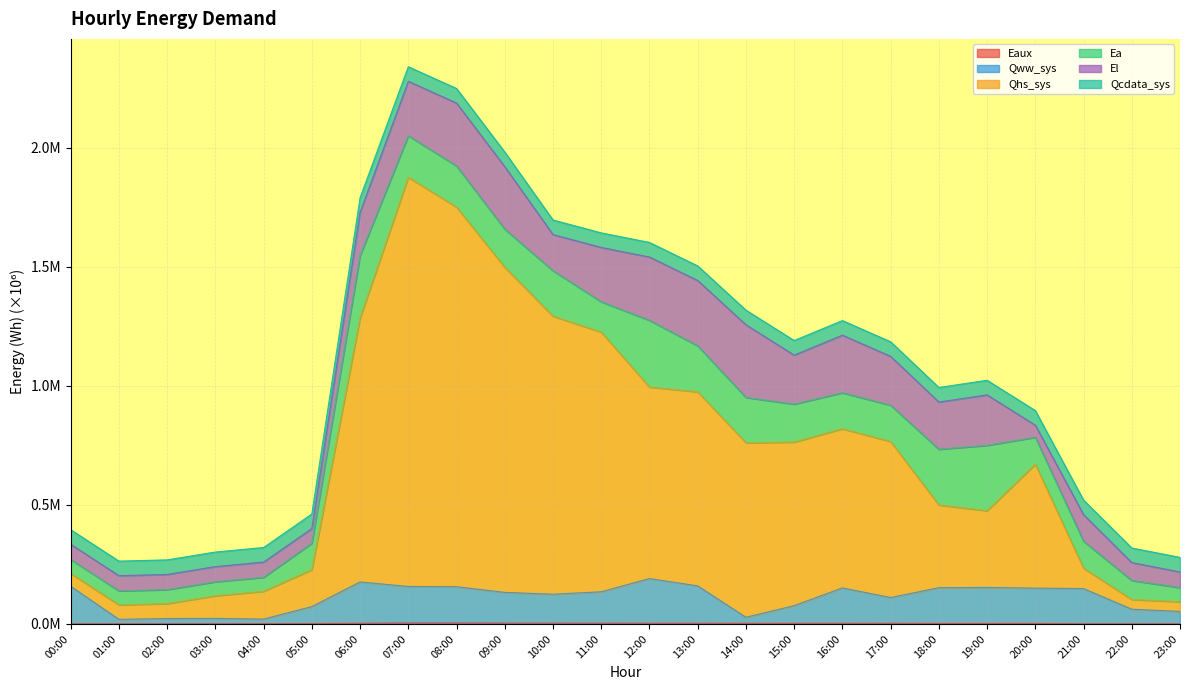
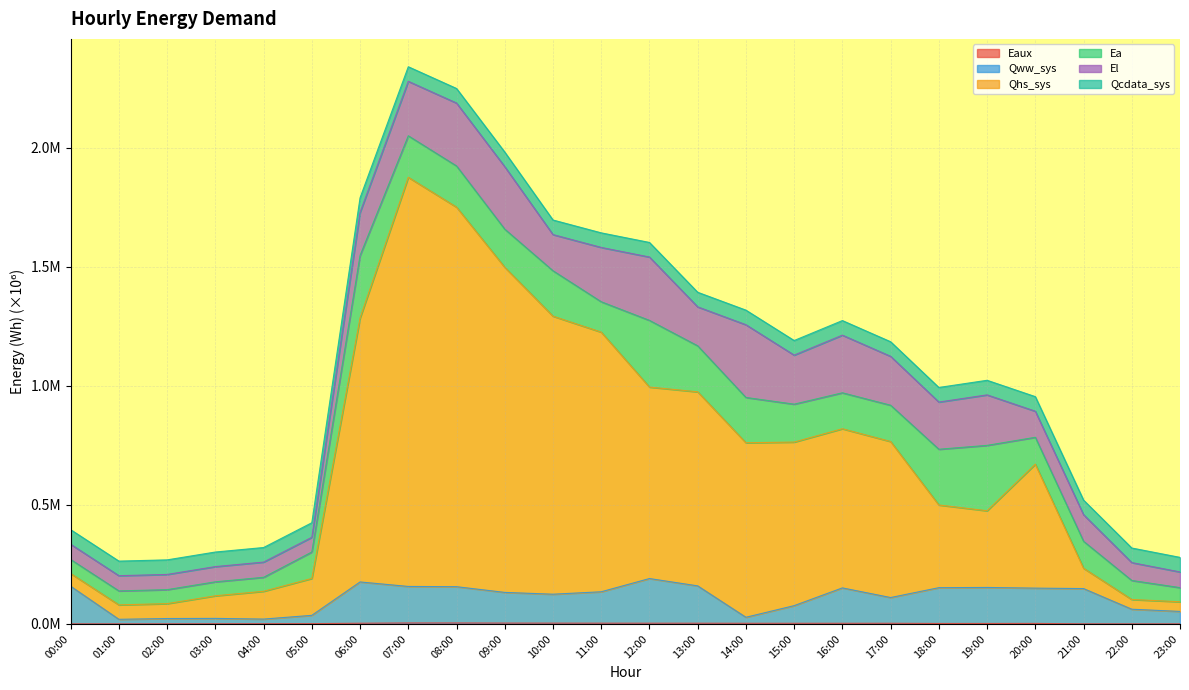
Qww_sys, 05:00: 70000 -> 30000
El, 13:00: 270000 -> 160000
El, 20:00: 50000 -> 110000
